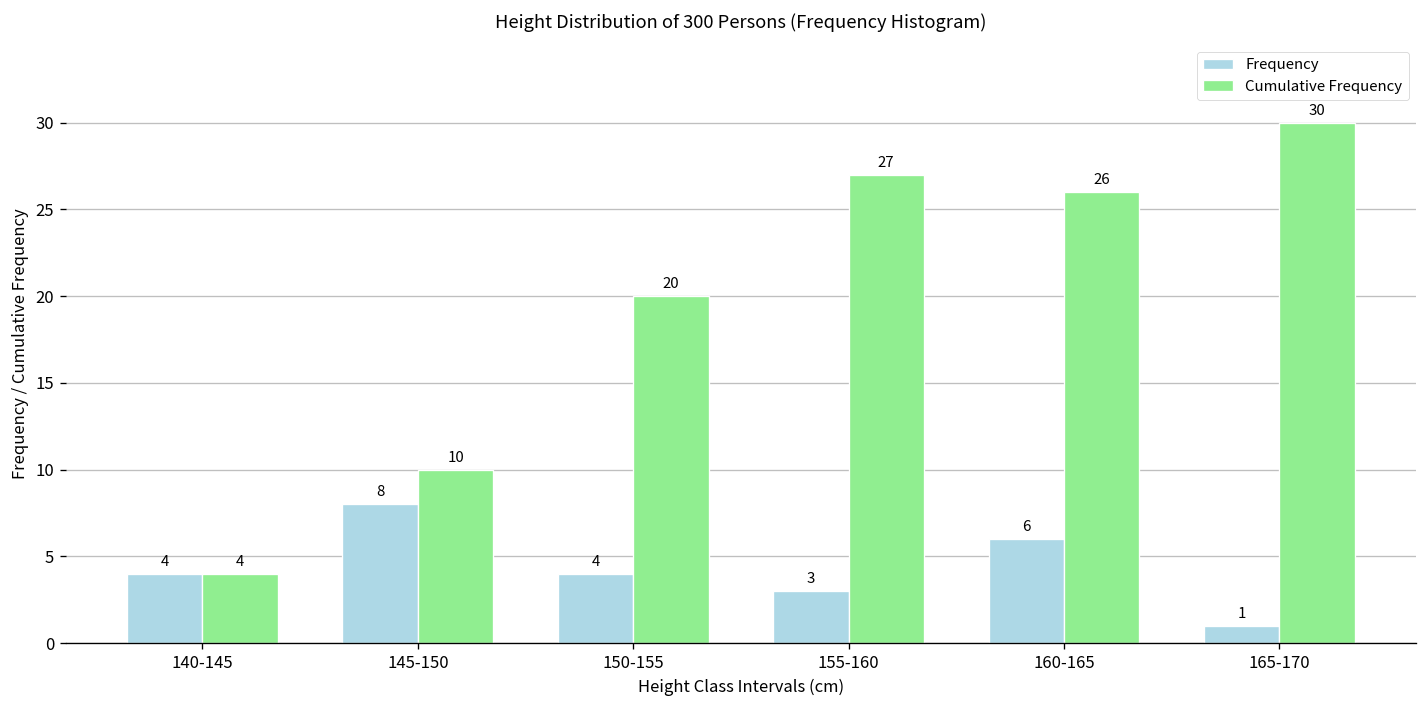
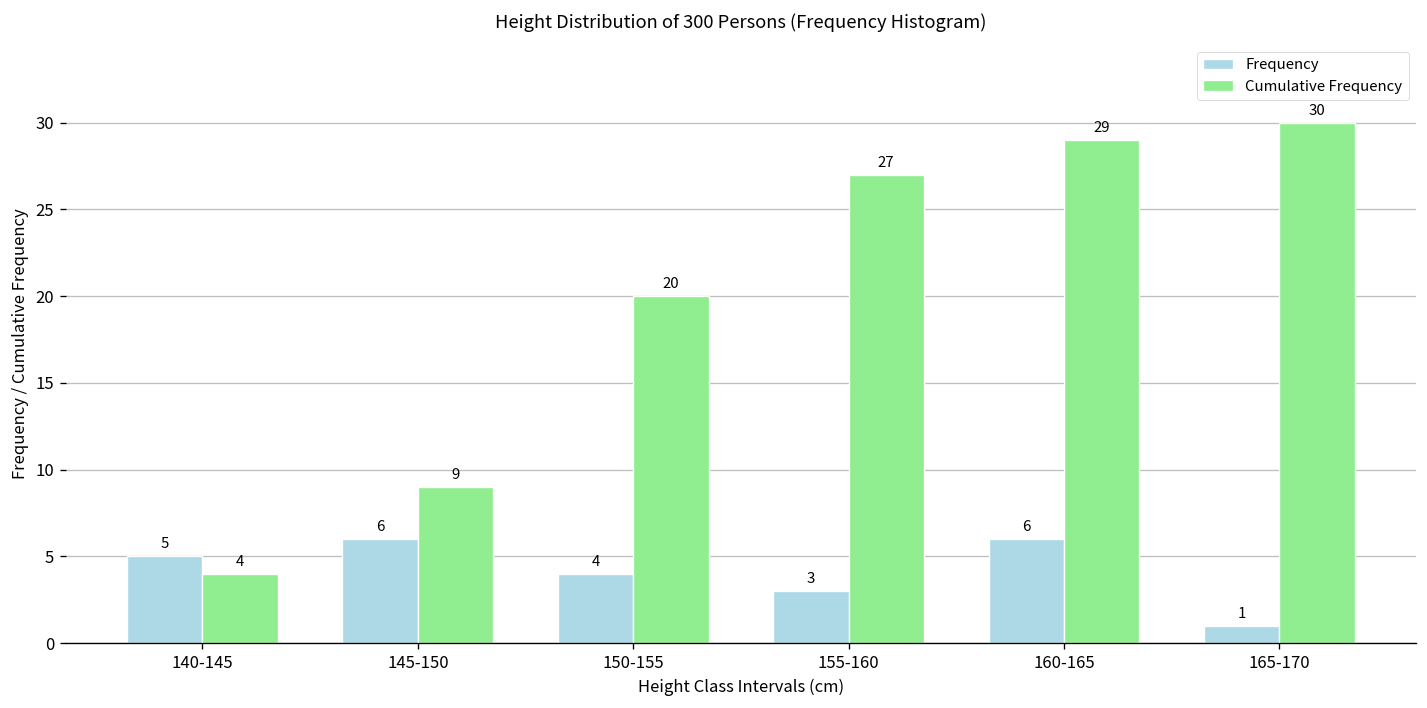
Frequency, 140-145: 4 -> 5
Frequency, 145-150: 8 -> 6
Cumulative Frequency, 145-150: 10 -> 9
Cumulative Frequency, 160-165: 26 -> 29
